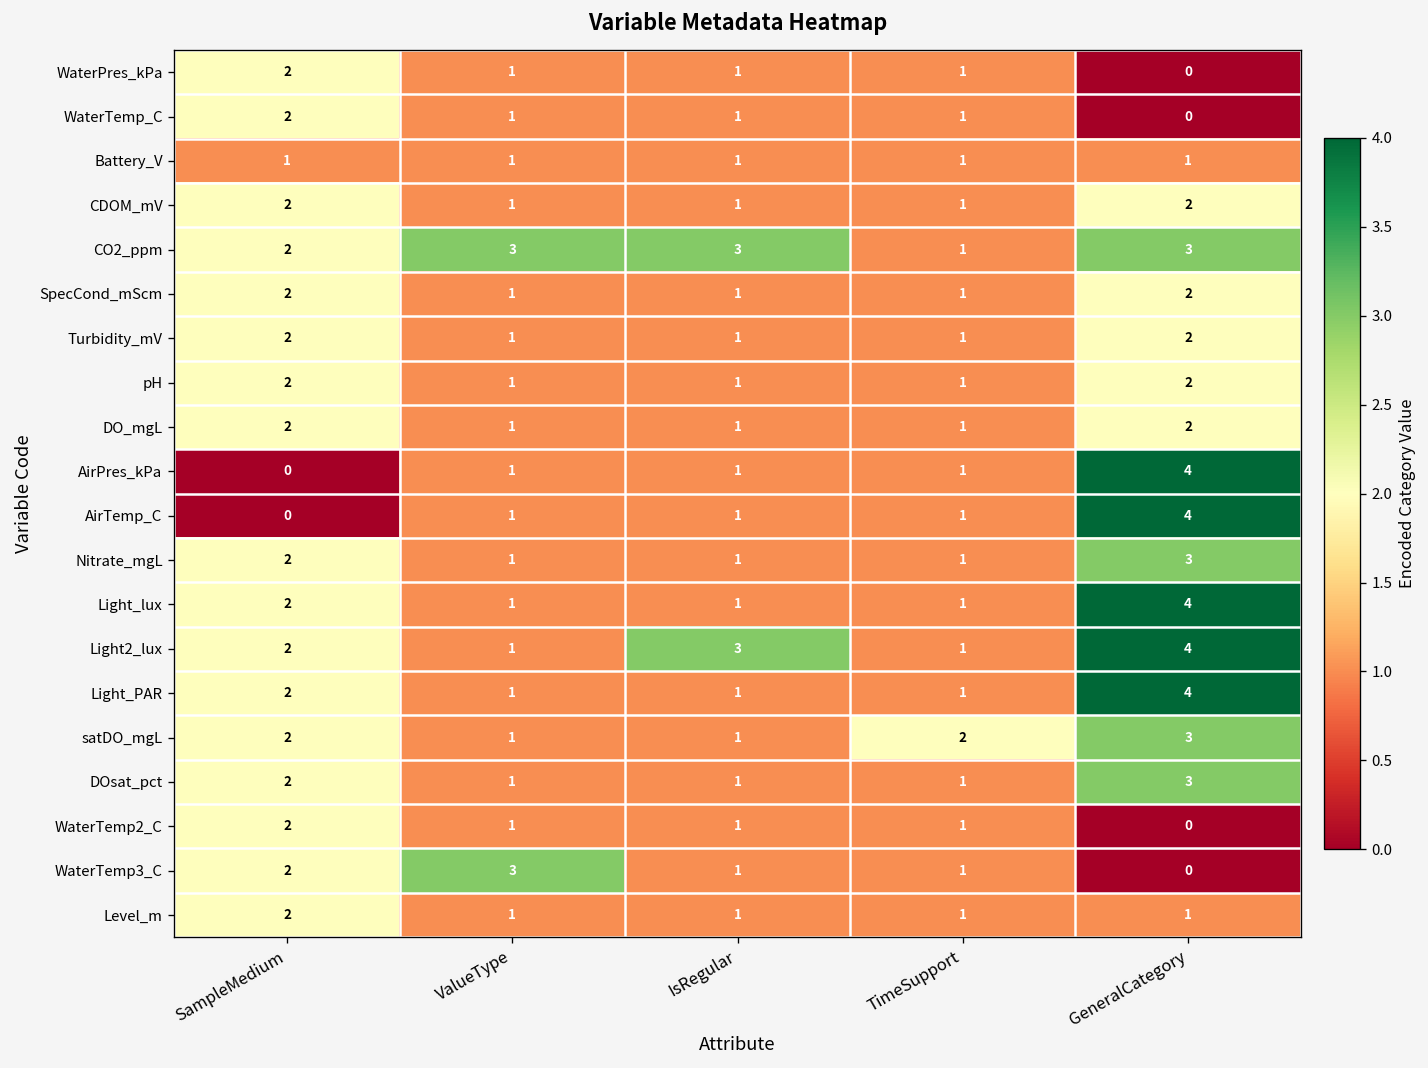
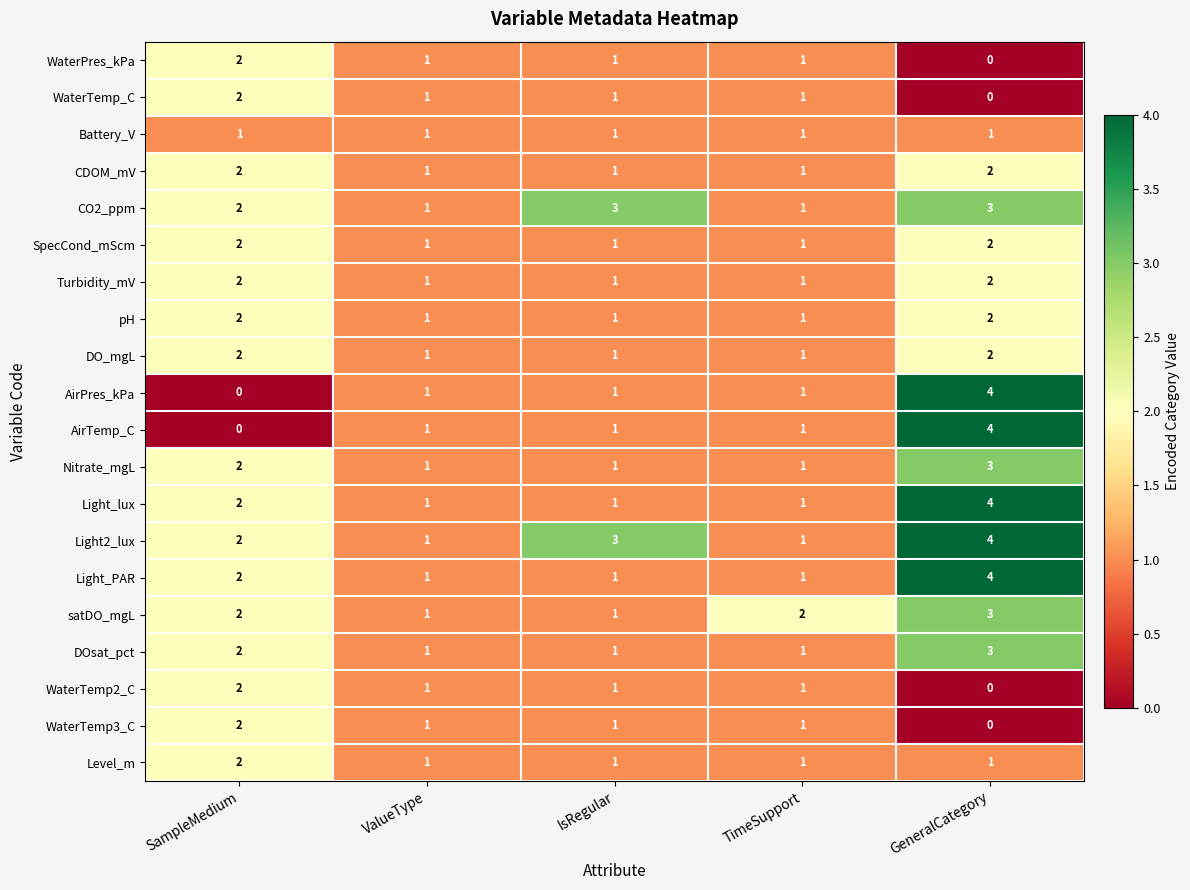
CO2_ppm, ValueType: 3 -> 1
WaterTemp3_C, ValueType: 3 -> 1
